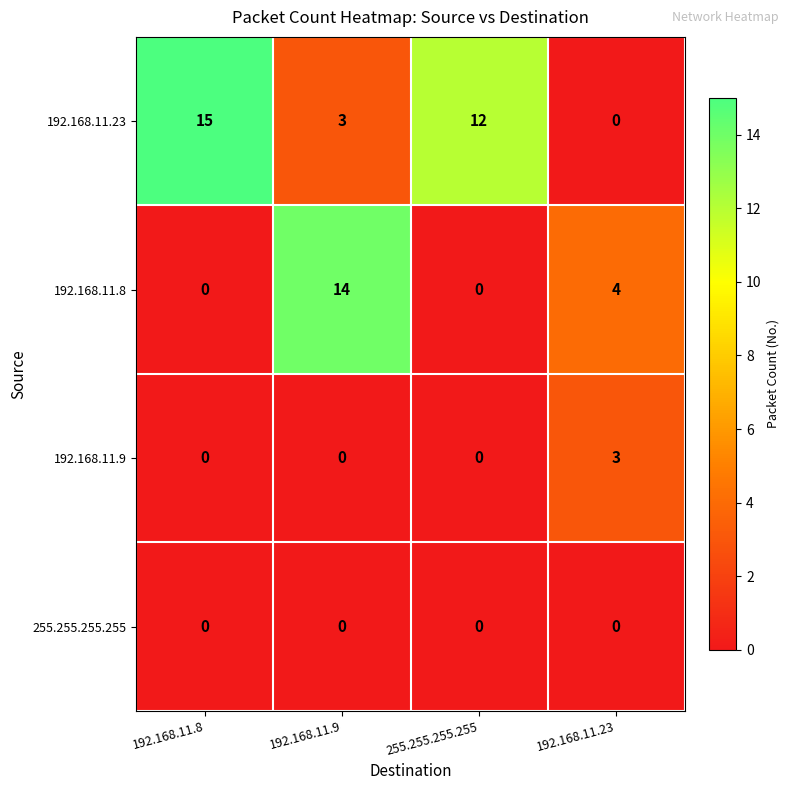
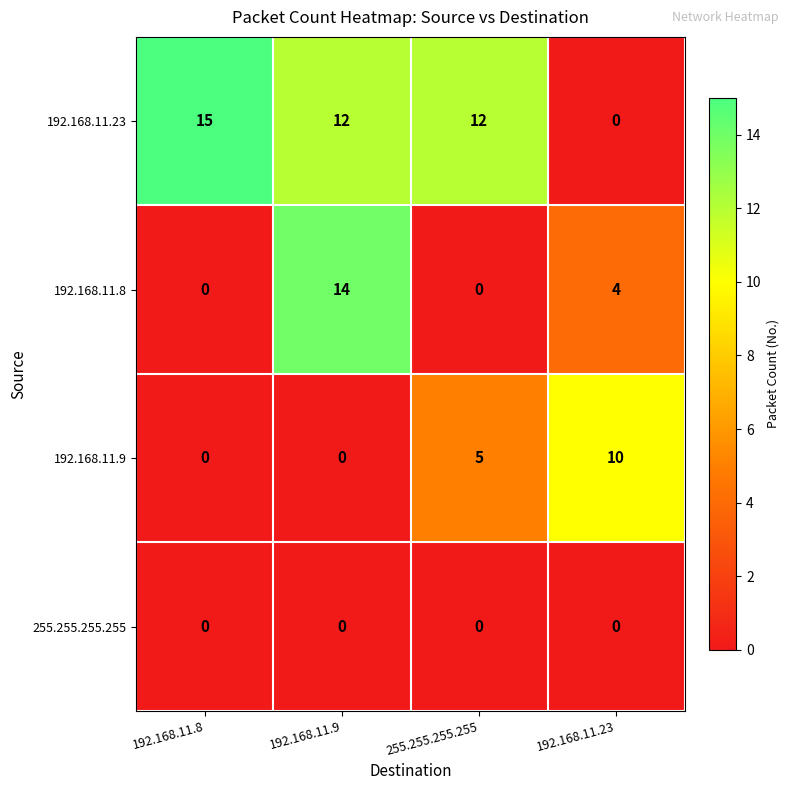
192.168.11.23, 192.168.11.9: 3 -> 12
192.168.11.9, 255.255.255.255: 0 -> 5
192.168.11.9, 192.168.11.23: 3 -> 10
